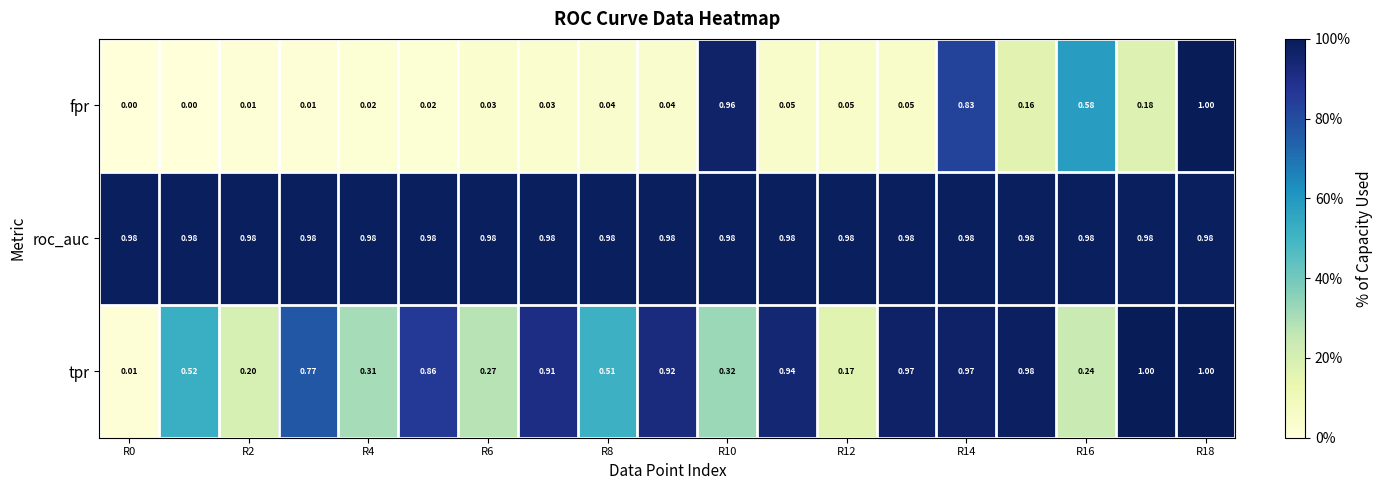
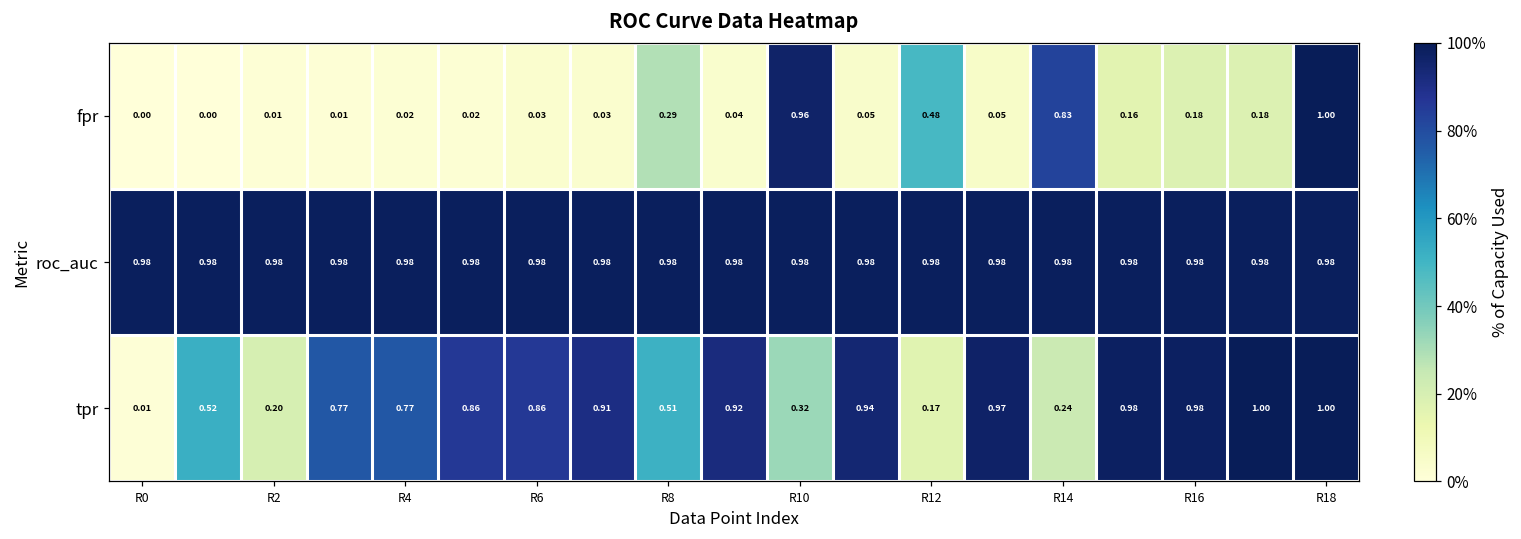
fpr, R8: 0.04 -> 0.29
fpr, R12: 0.05 -> 0.48
fpr, R16: 0.58 -> 0.18
tpr, R4: 0.31 -> 0.77
tpr, R6: 0.27 -> 0.86
tpr, R14: 0.97 -> 0.24
tpr, R16: 0.24 -> 0.98
